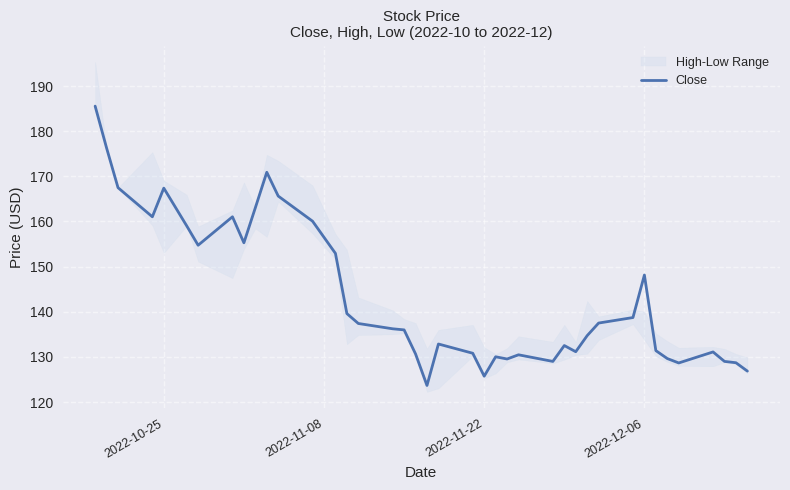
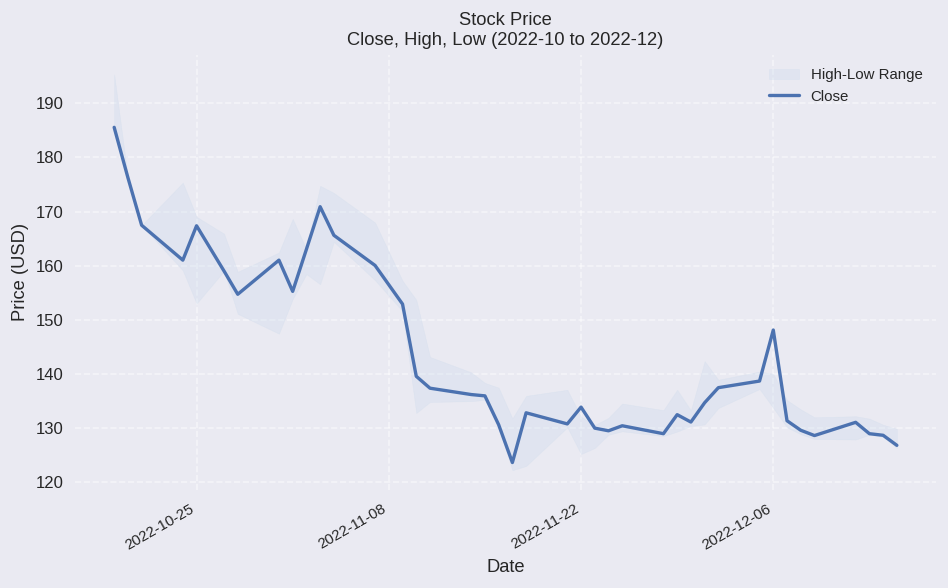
Close, 2022-11-22: 126 -> 134
